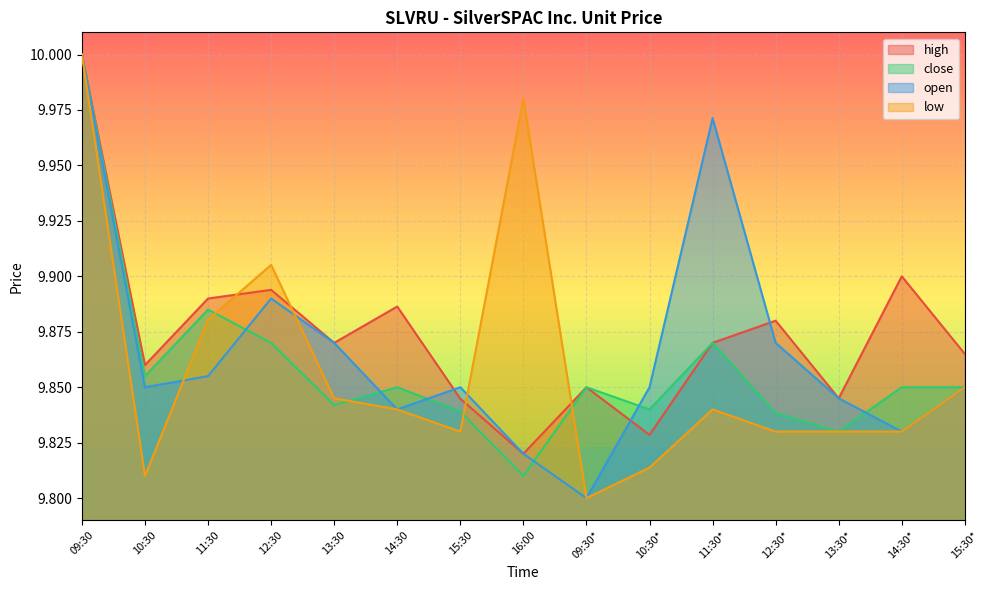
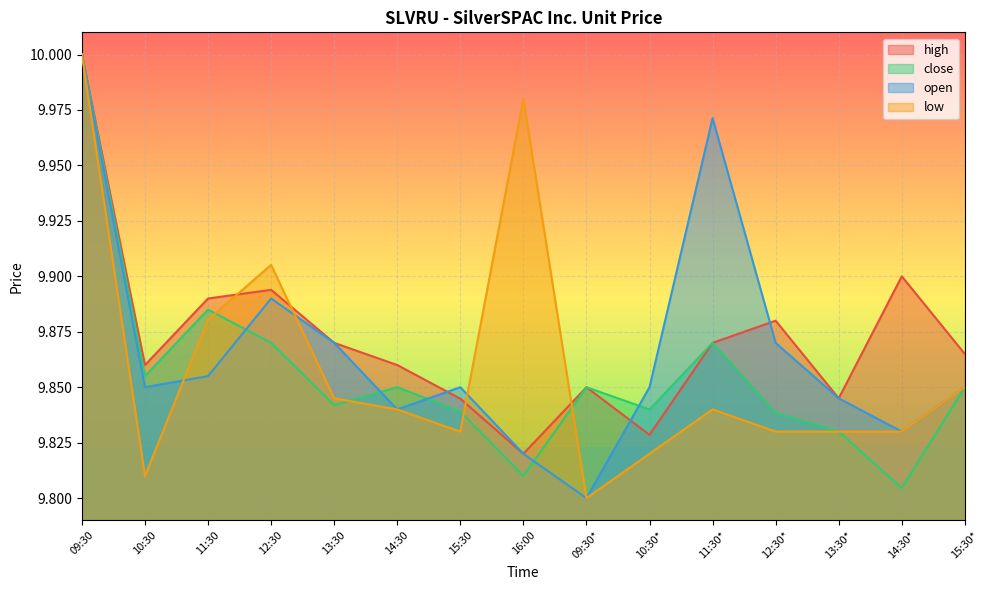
high, 14:30: 9.886 -> 9.860
low, 10:30*: 9.814 -> 9.820
close, 14:30*: 9.850 -> 9.805
